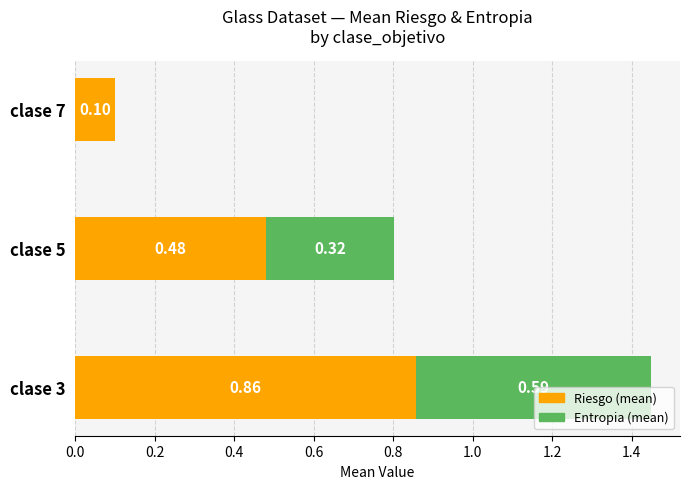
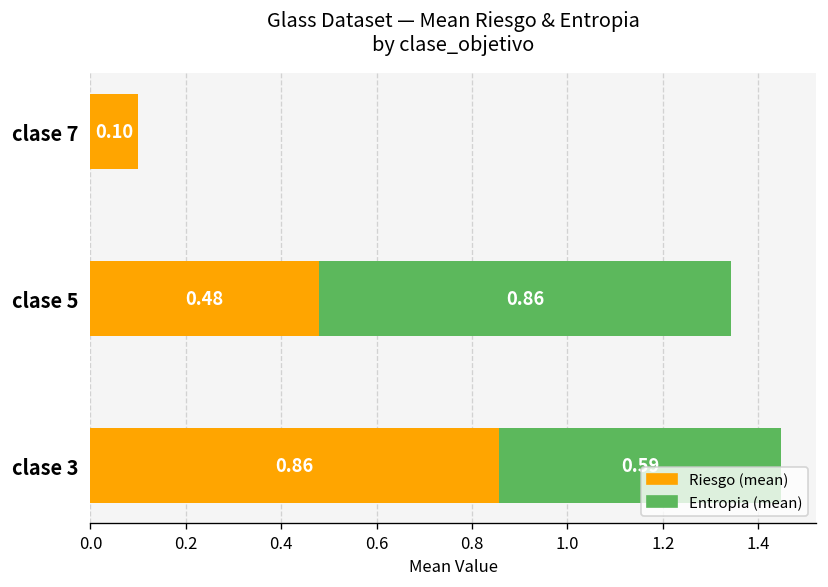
Entropia (mean), clase 5: 0.32 -> 0.86
